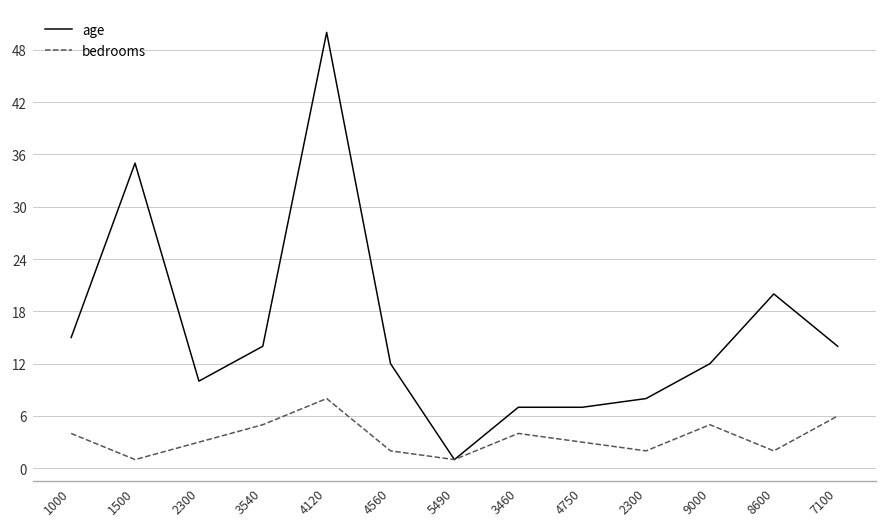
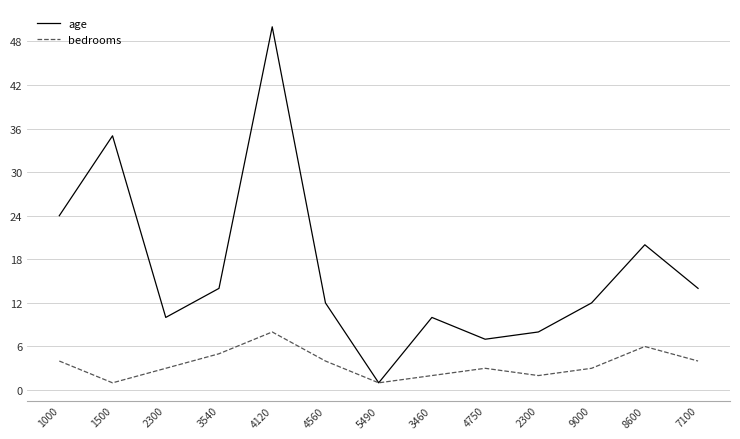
age, 1000: 15 -> 24
bedrooms, 4560: 2 -> 4
age, 3460: 7 -> 10
bedrooms, 3460: 4 -> 2
bedrooms, 9000: 5 -> 3
bedrooms, 8600: 2 -> 6
bedrooms, 7100: 6 -> 4
